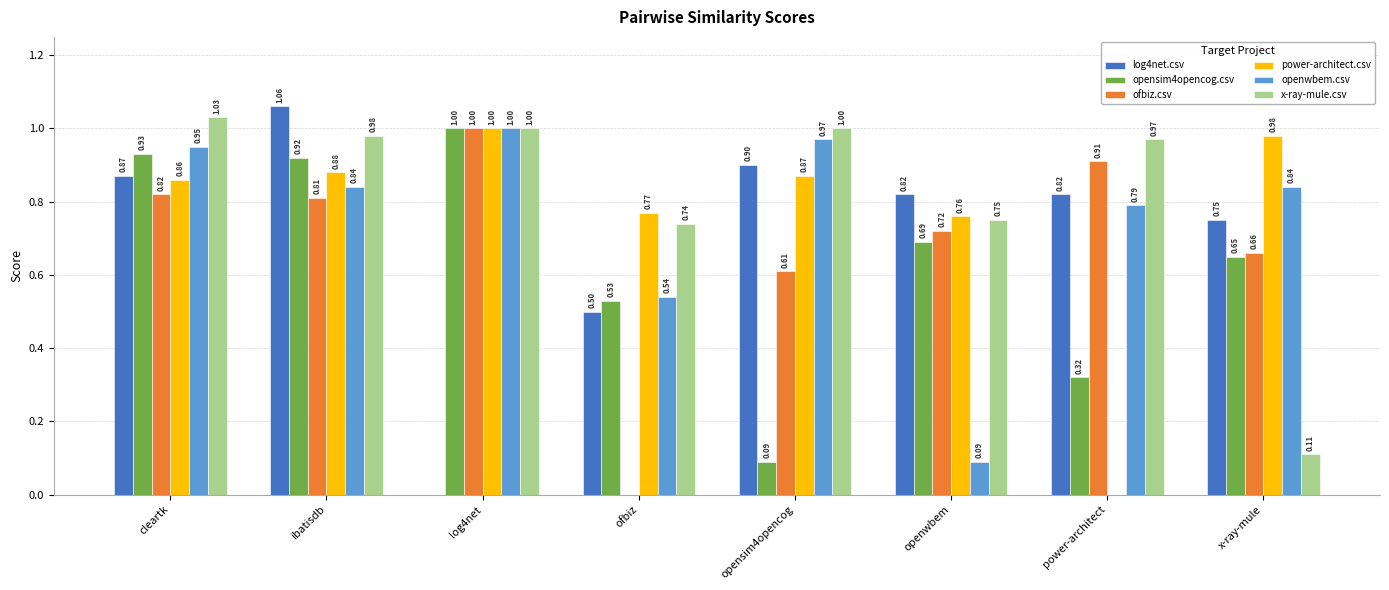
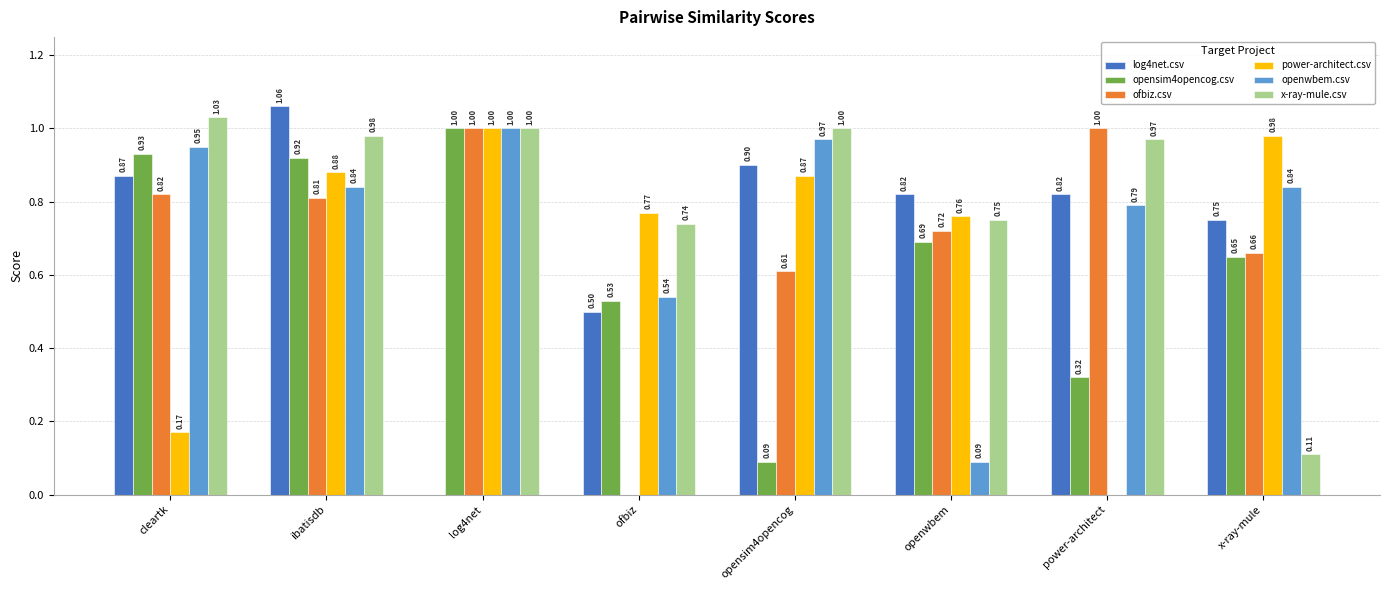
power-architect.csv, cleartk: 0.86 -> 0.17
ofbiz.csv, power-architect: 0.91 -> 1.00
